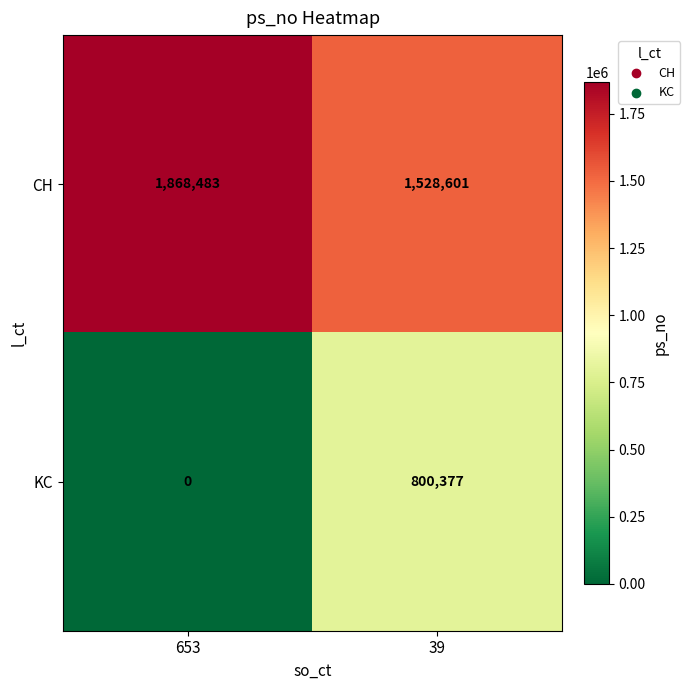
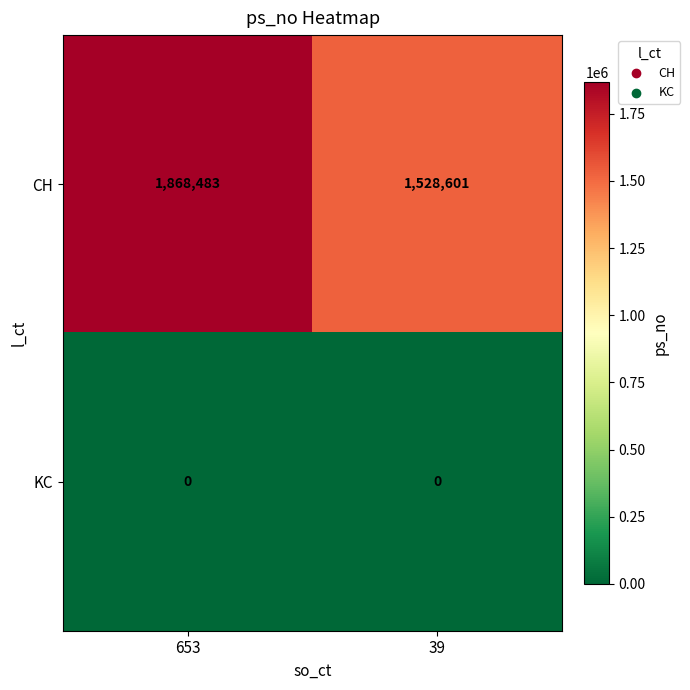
KC, 39: 800,377 -> 0
